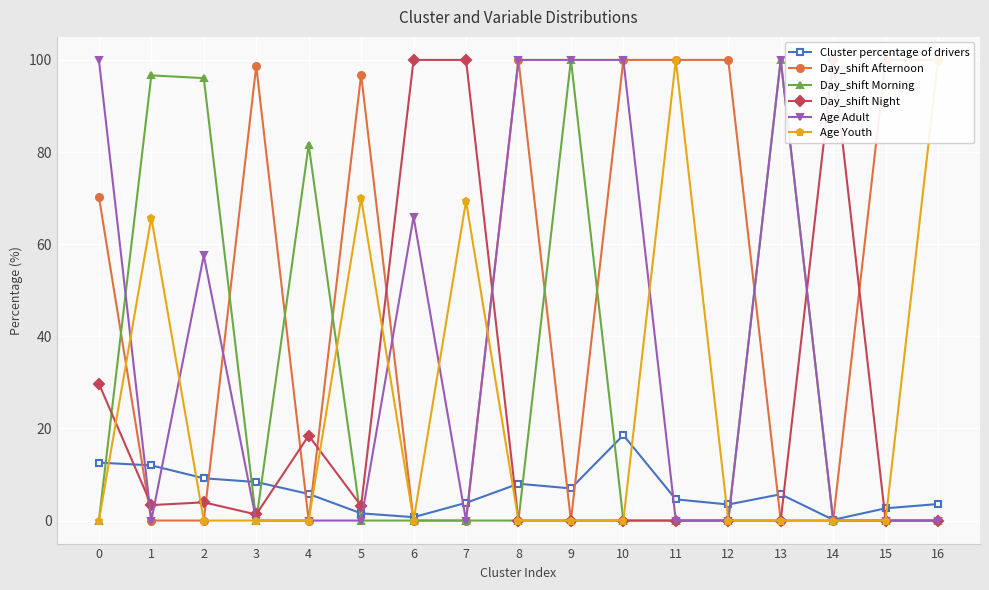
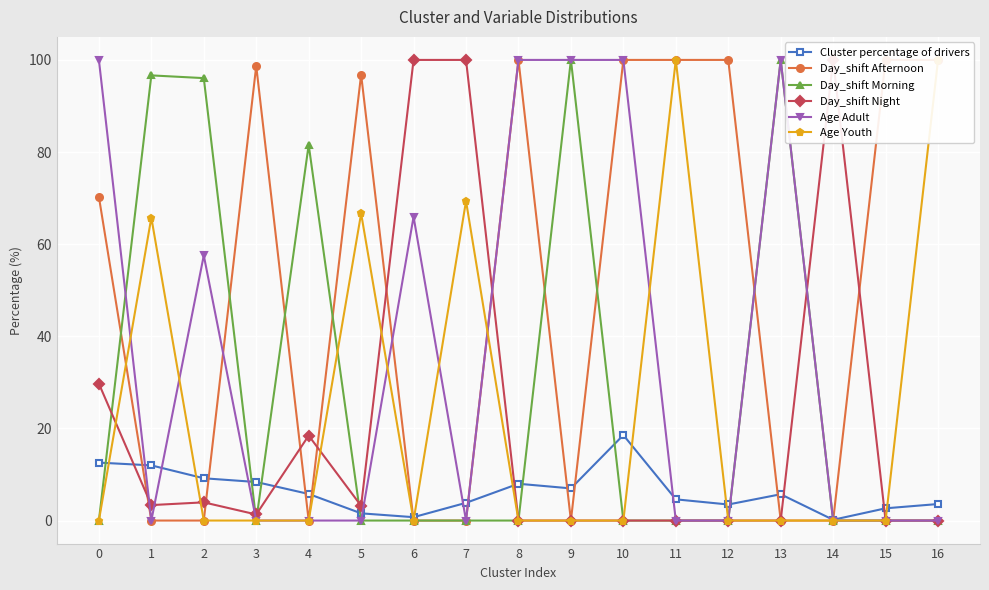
Age Youth, 5: 70 -> 67
